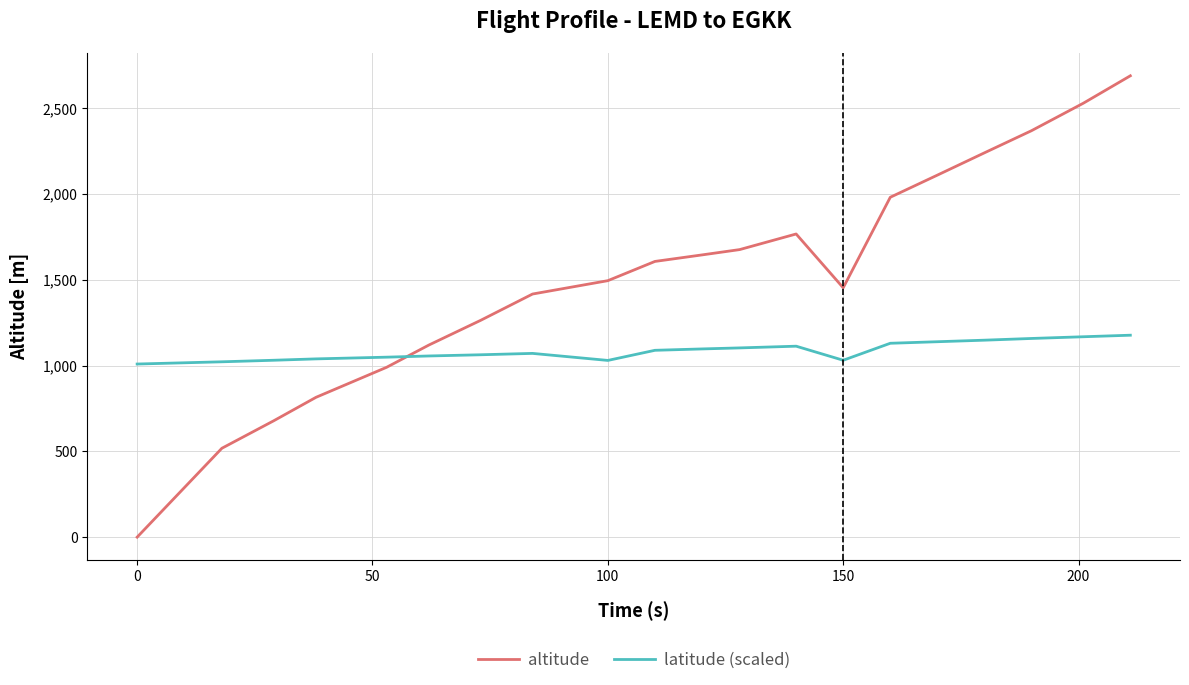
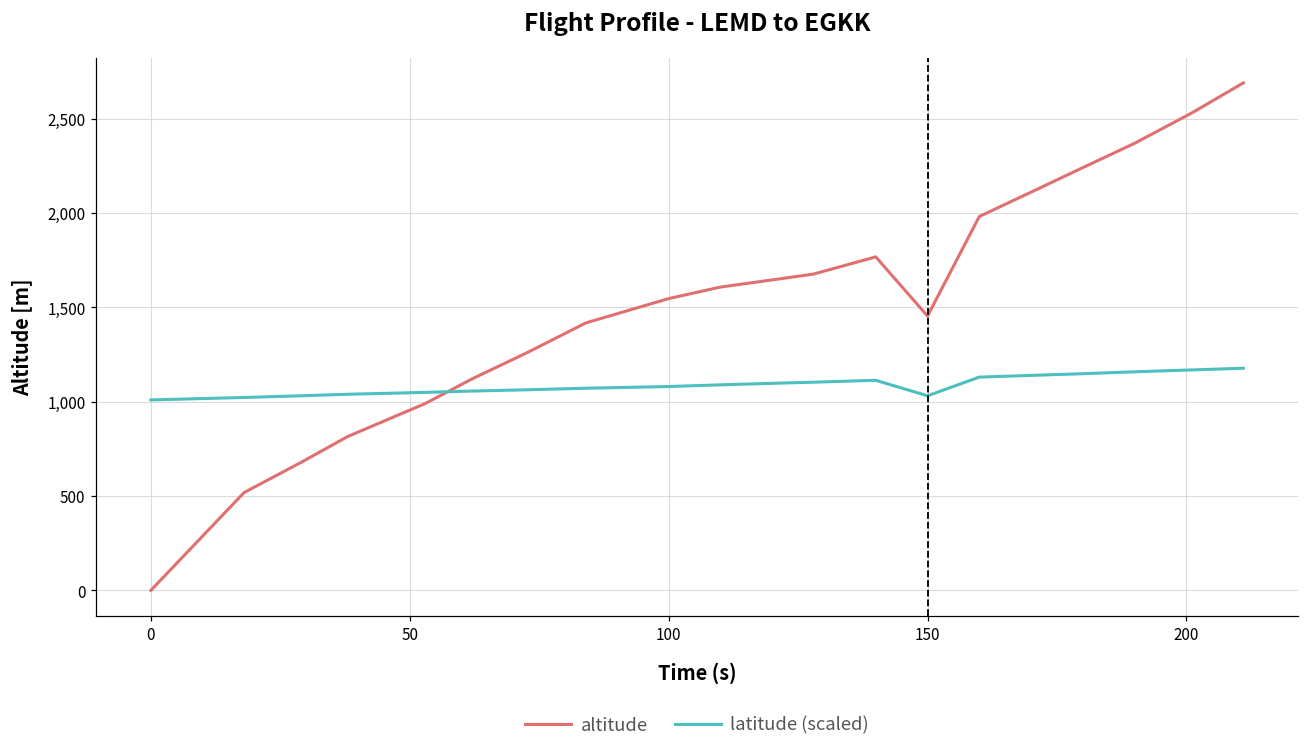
altitude, 100: 1,490 -> 1,550
latitude (scaled), 100: 1,030 -> 1,080
